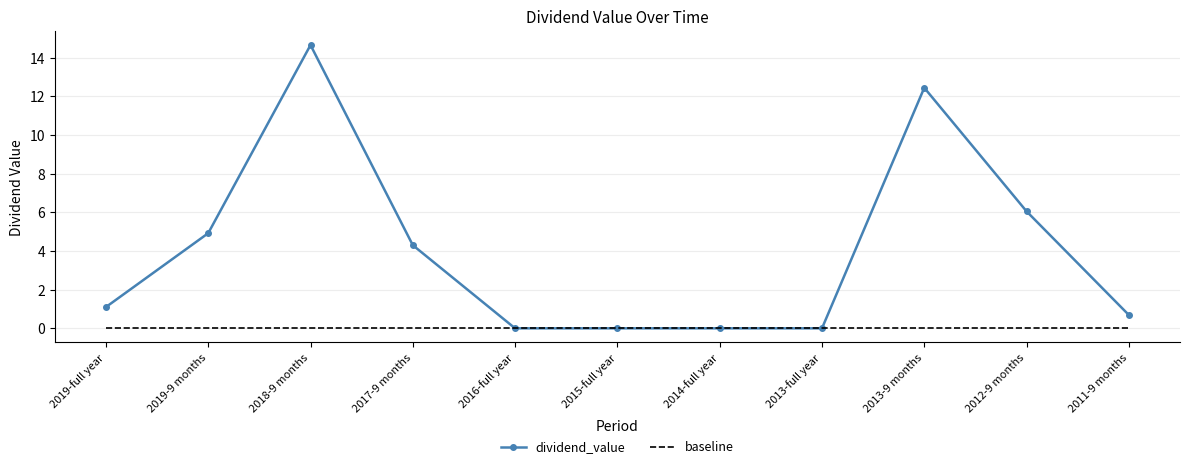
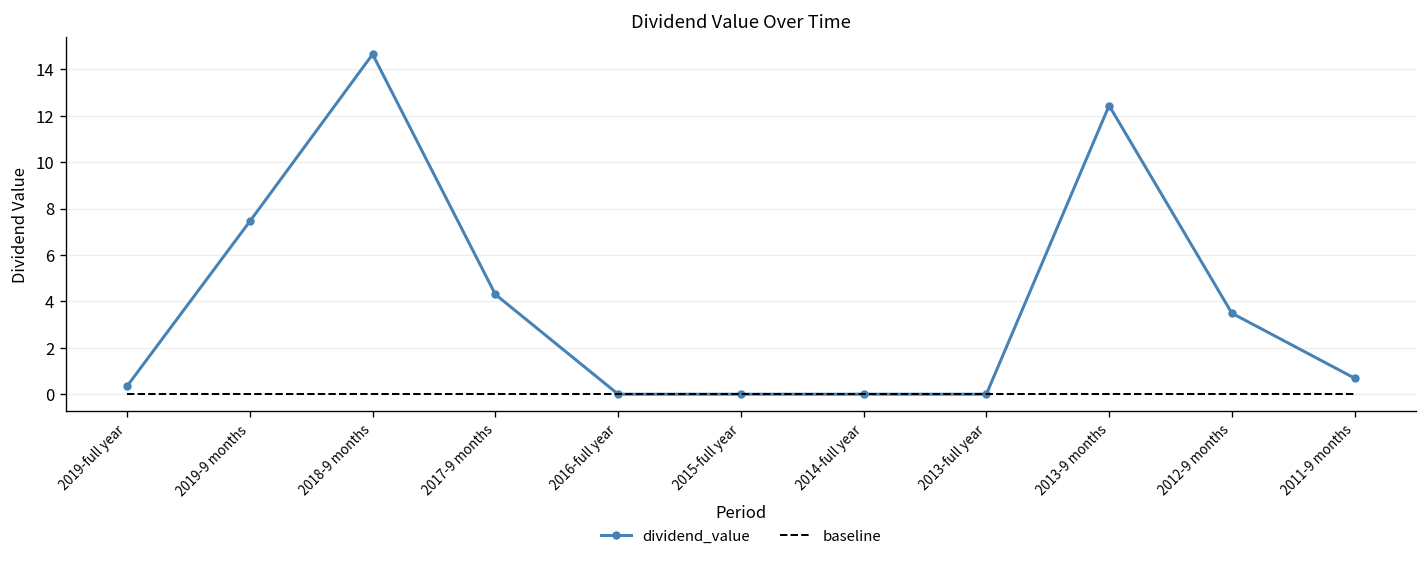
dividend_value, 2019-full year: 1.1 -> 0.4
dividend_value, 2019-9 months: 4.9 -> 7.5
dividend_value, 2012-9 months: 6.1 -> 3.5
